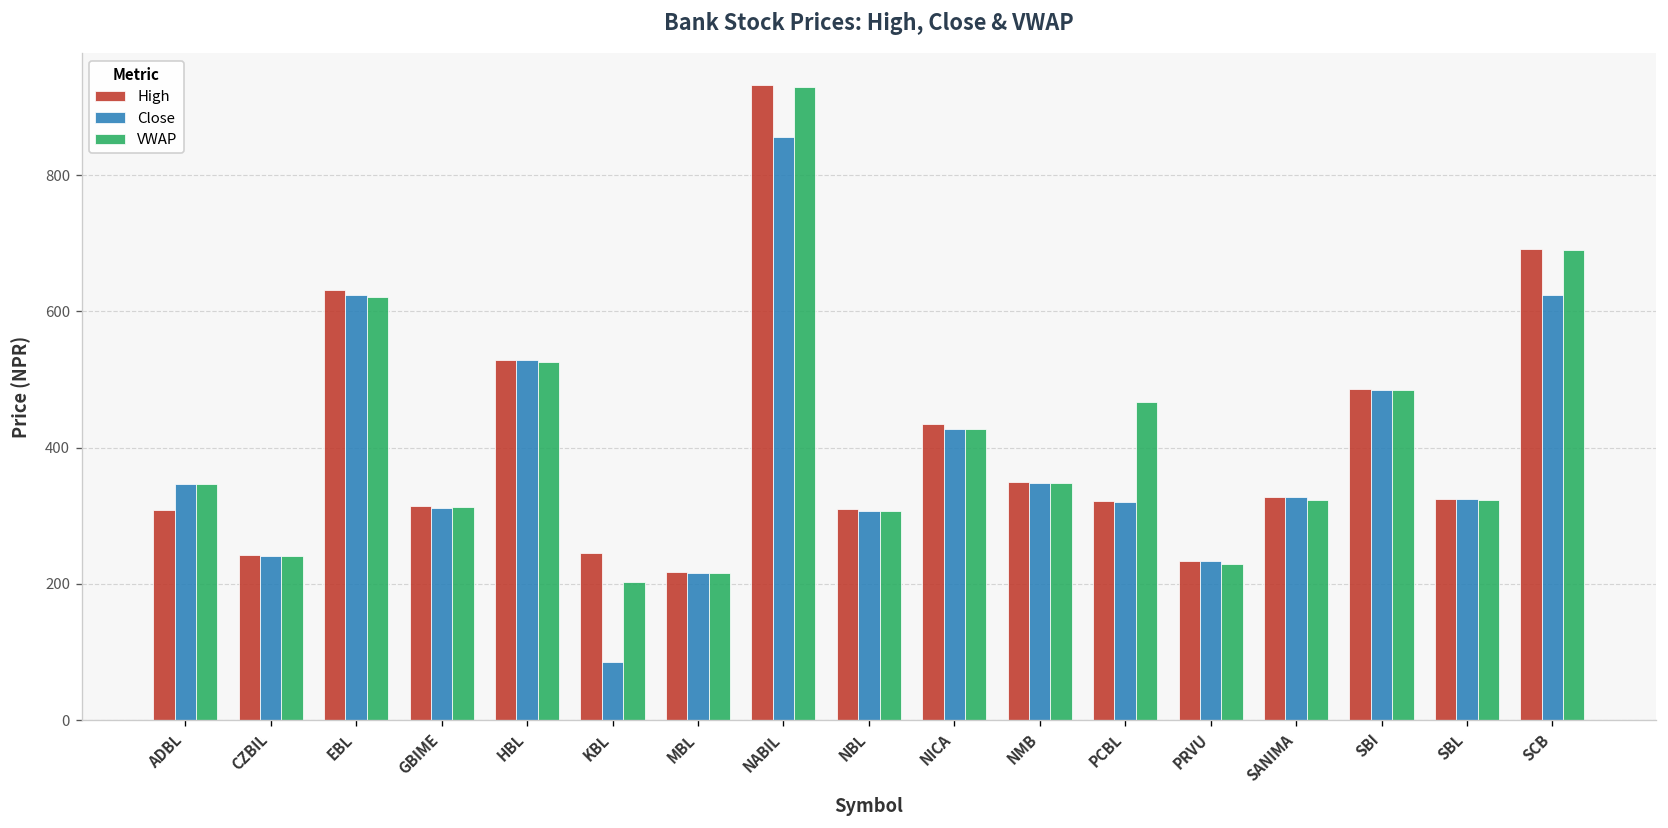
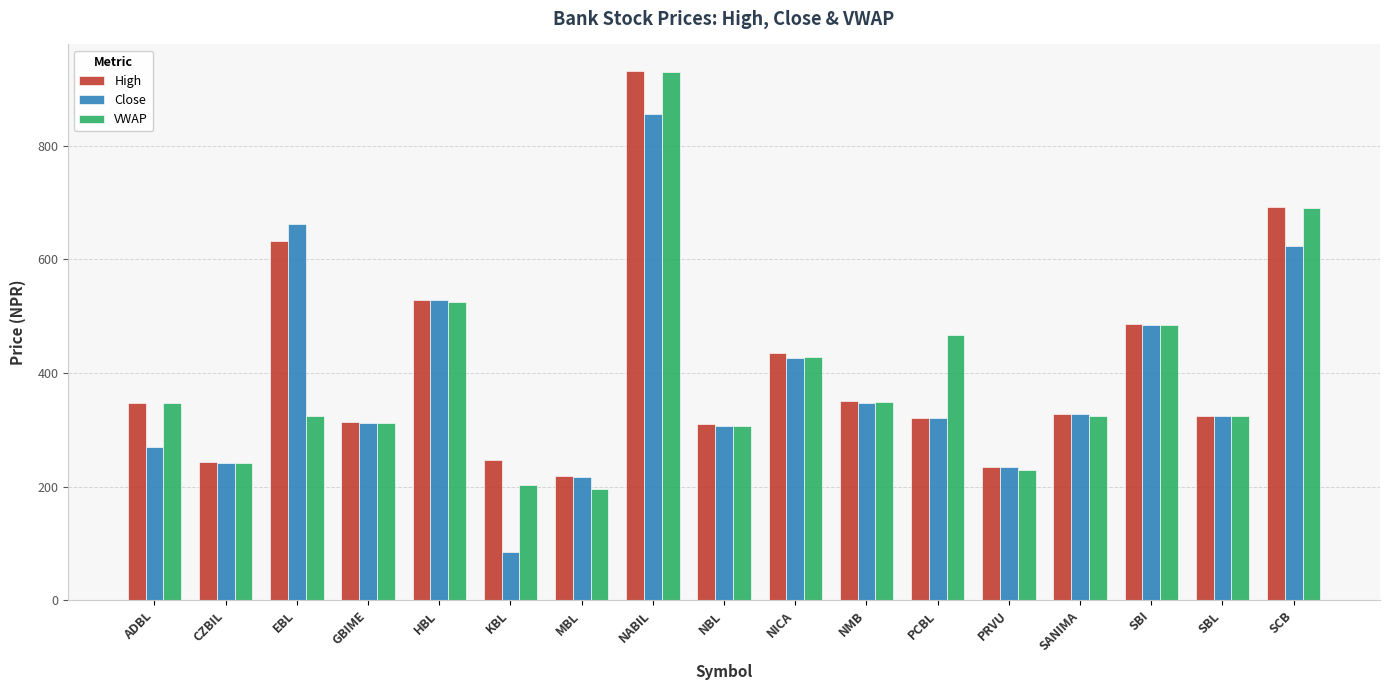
High, ADBL: 310 -> 350
Close, ADBL: 350 -> 270
Close, EBL: 620 -> 660
VWAP, EBL: 620 -> 320
VWAP, MBL: 220 -> 200
